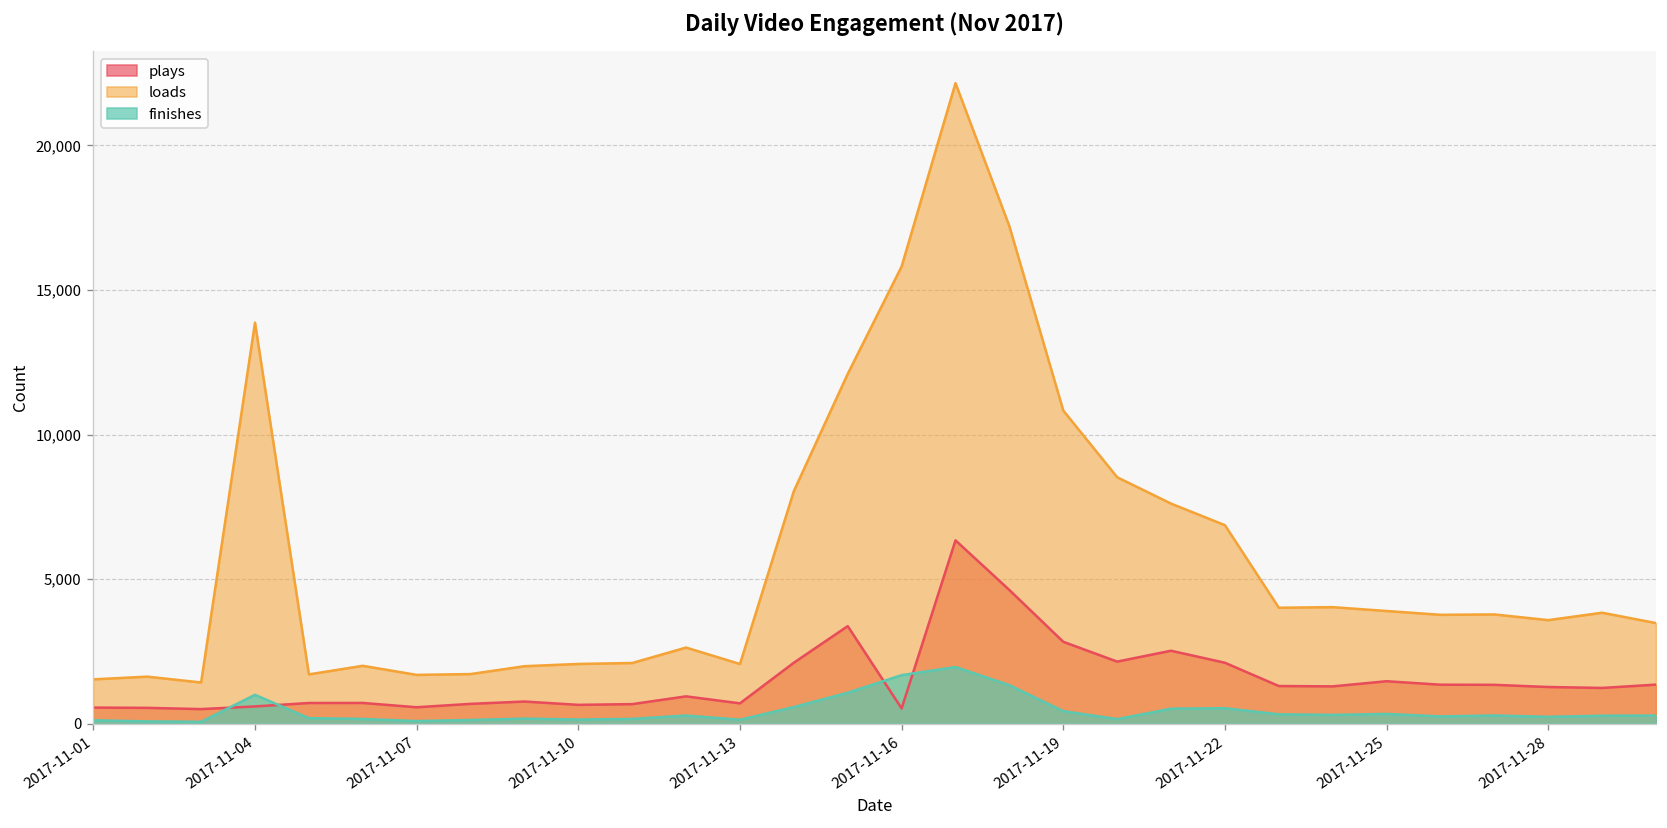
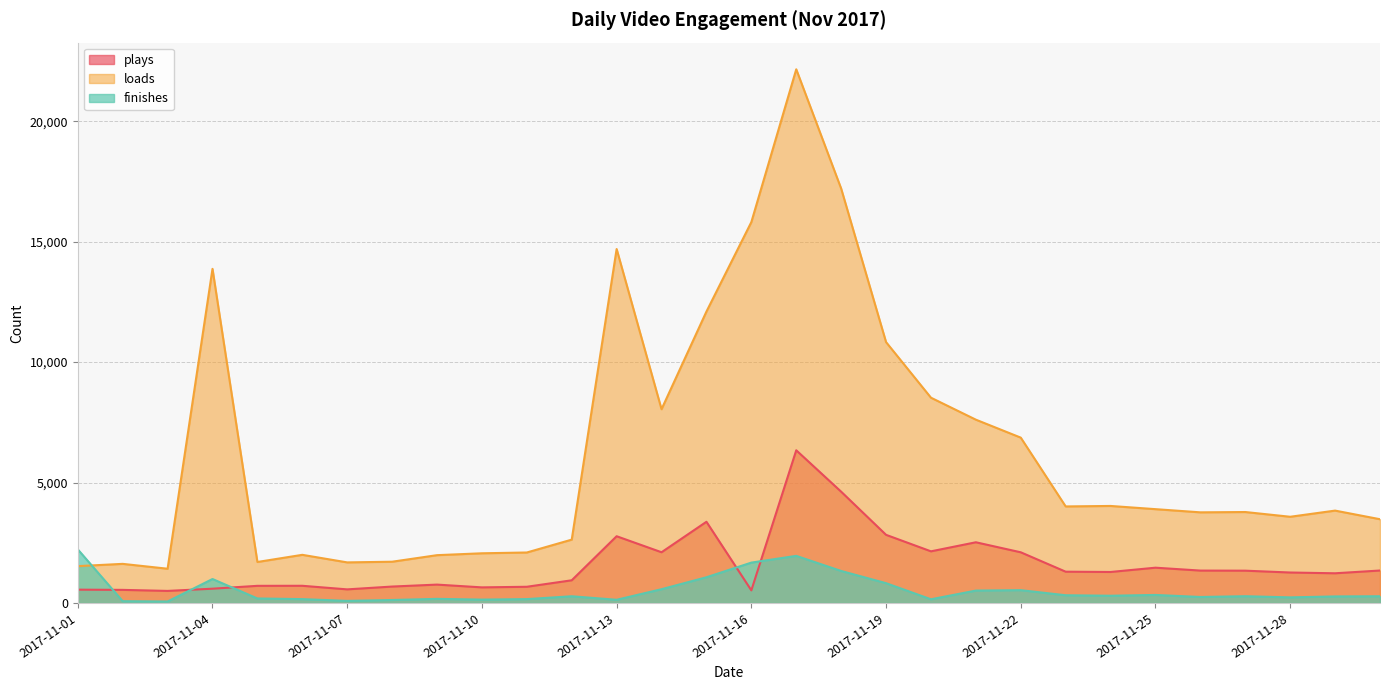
finishes, 2017-11-01: 100 -> 2,200
plays, 2017-11-13: 700 -> 2,800
loads, 2017-11-13: 2,100 -> 14,700
finishes, 2017-11-19: 400 -> 800
